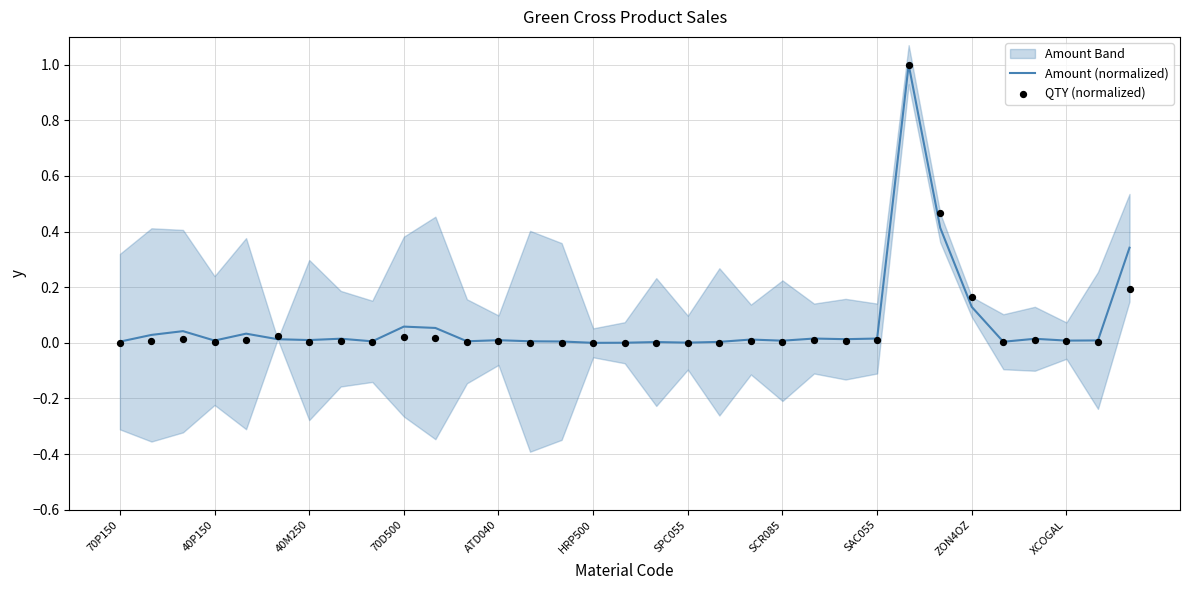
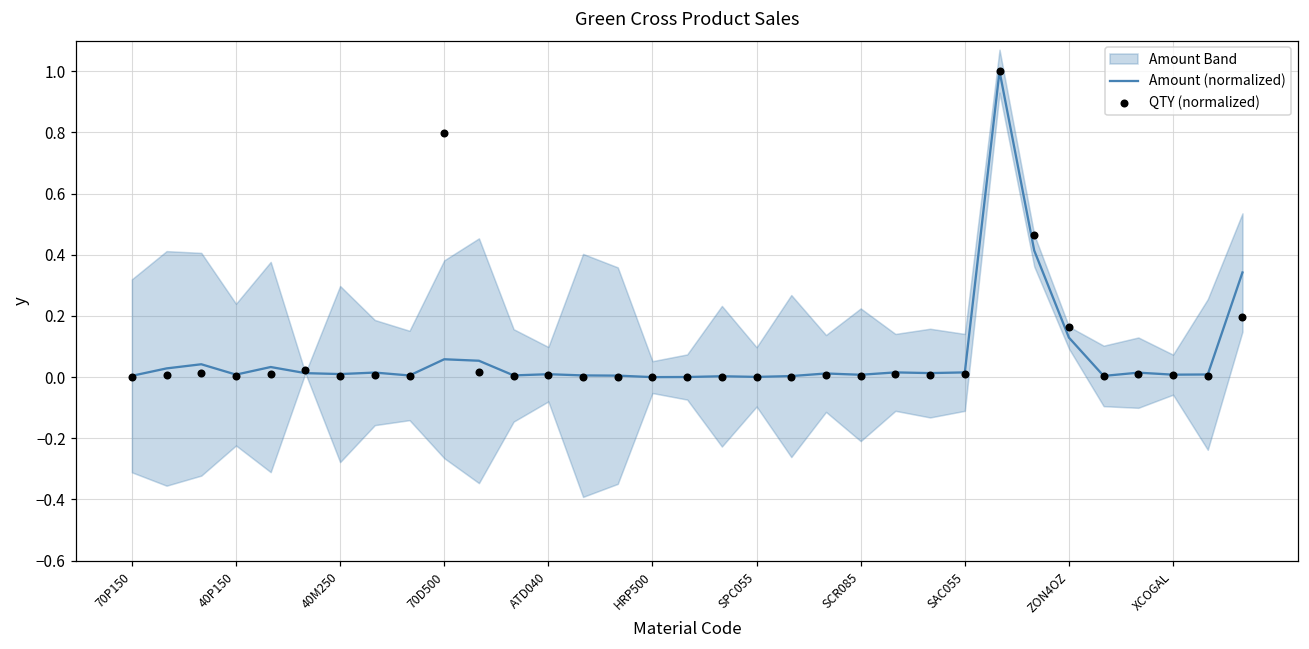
QTY (normalized), 70D500: 0.02 -> 0.80
